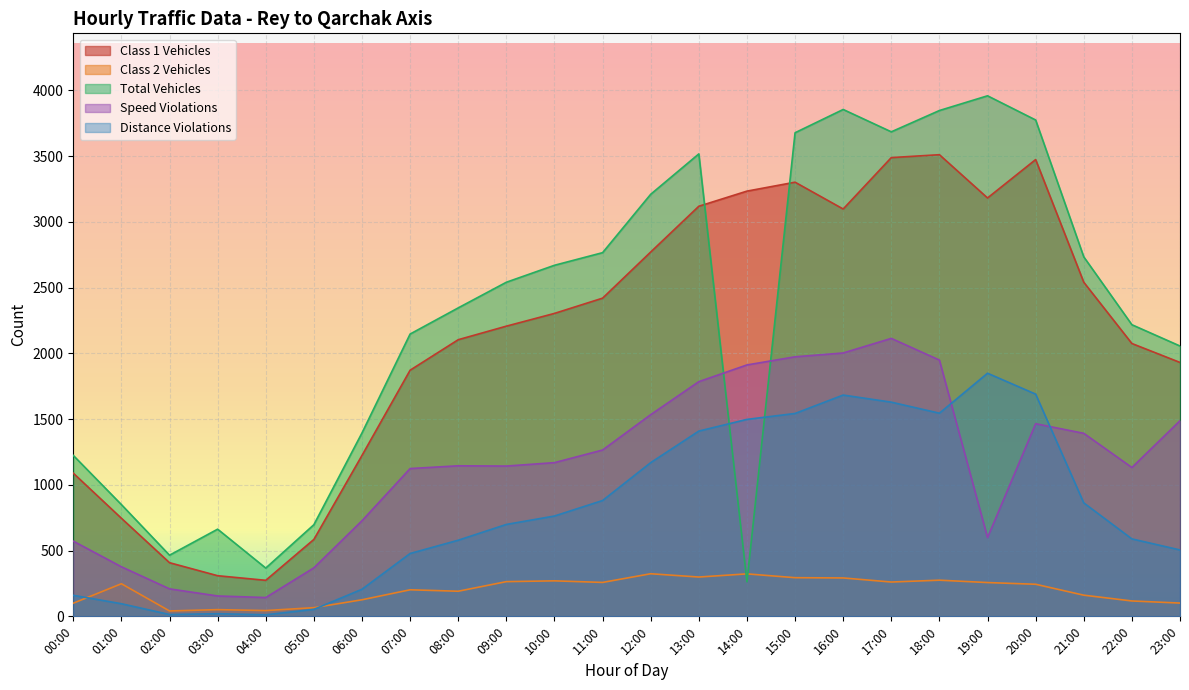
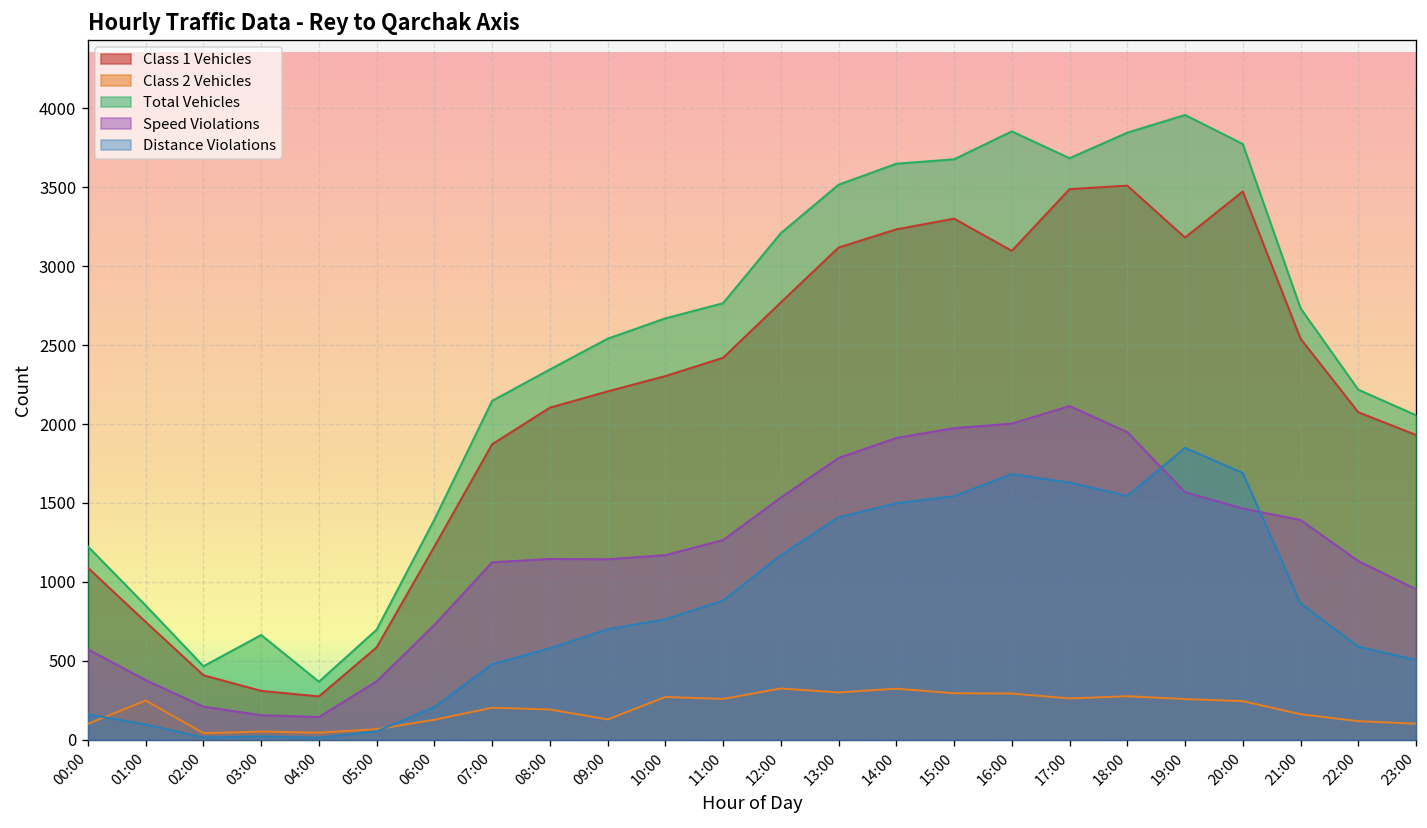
Class 2 Vehicles, 09:00: 260 -> 130
Total Vehicles, 14:00: 260 -> 3650
Speed Violations, 19:00: 600 -> 1570
Speed Violations, 23:00: 1490 -> 950
